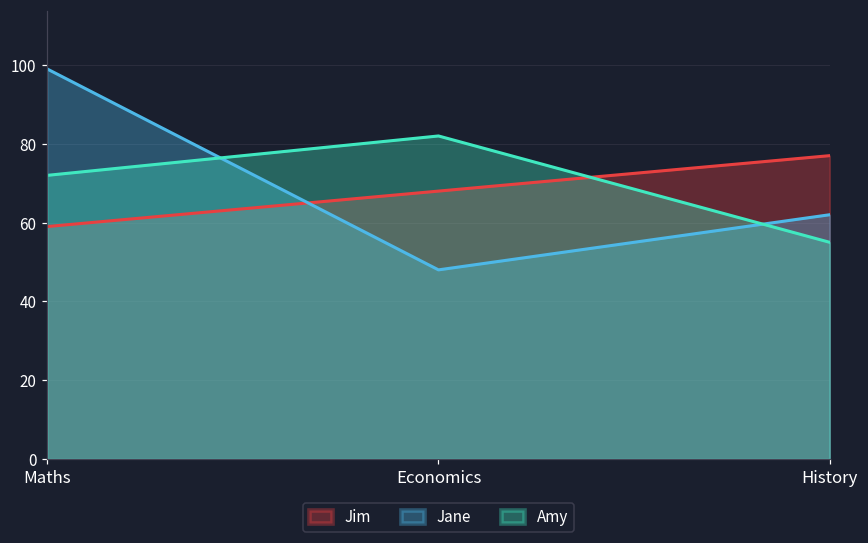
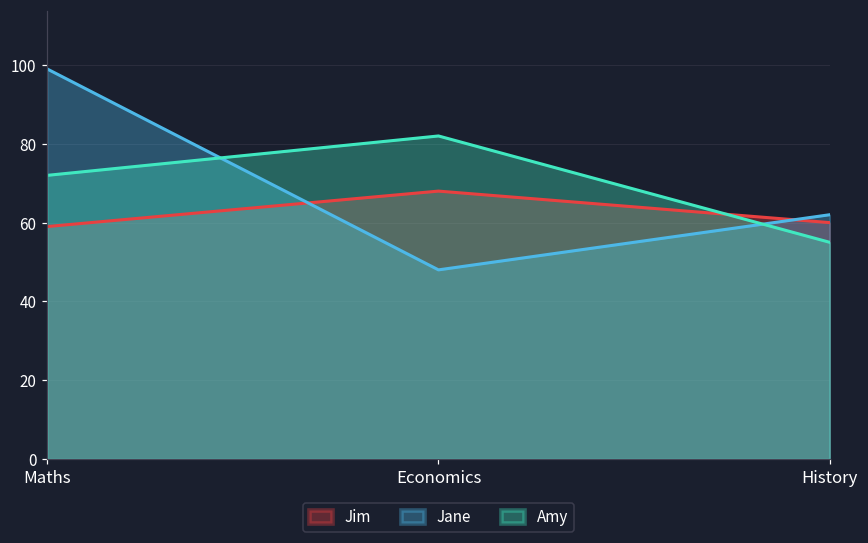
Jim, History: 77 -> 60
